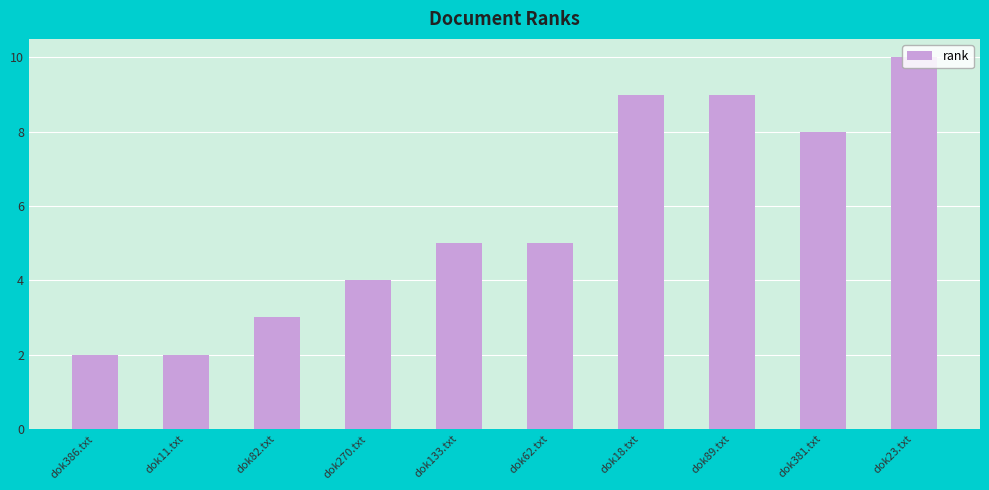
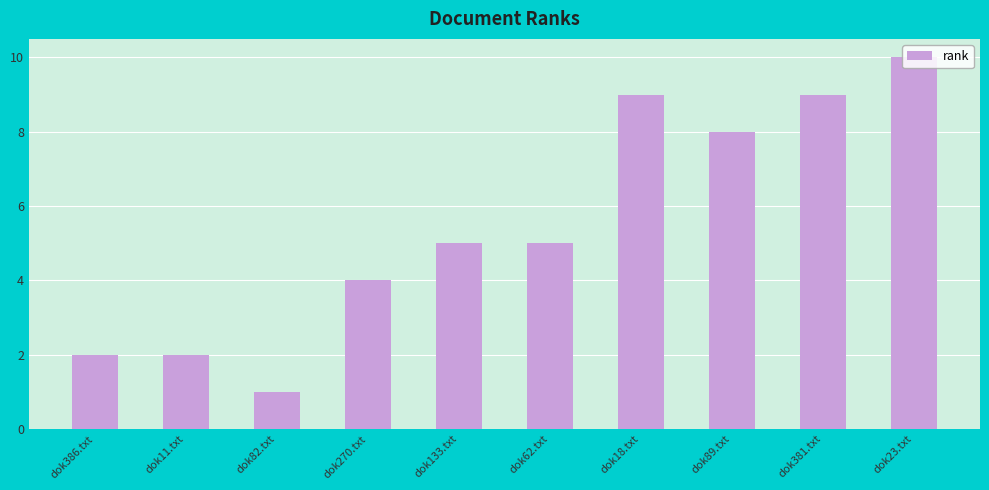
dok82.txt: 3 -> 1
dok89.txt: 9 -> 8
dok381.txt: 8 -> 9
